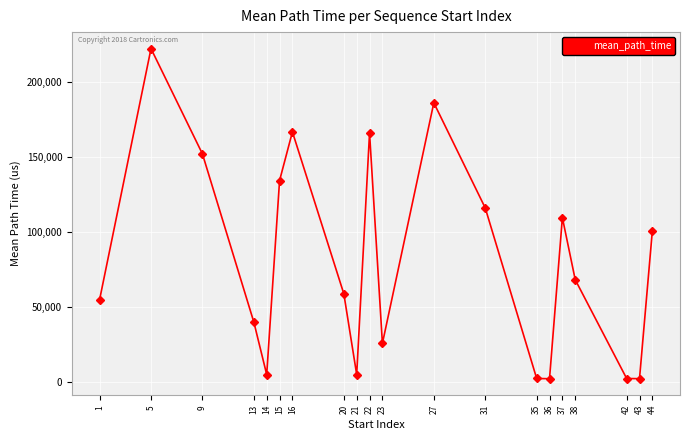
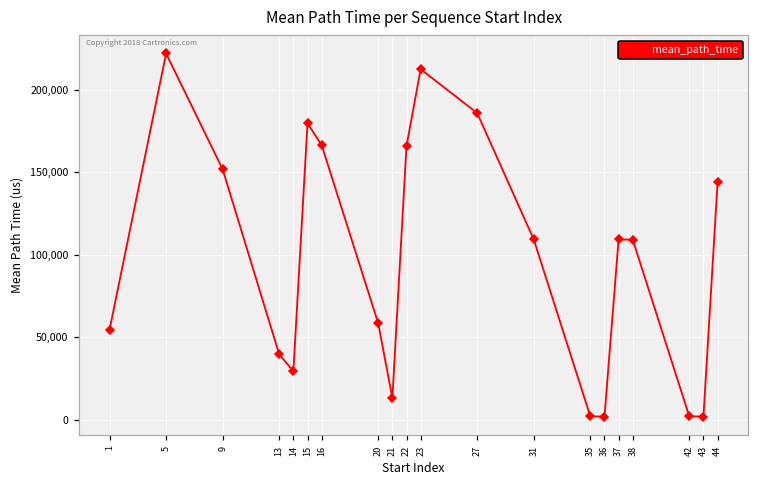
14: 5,000 -> 30,000
15: 134,000 -> 180,000
21: 5,000 -> 13,000
23: 26,000 -> 212,000
31: 116,000 -> 109,000
38: 68,000 -> 109,000
44: 101,000 -> 144,000
